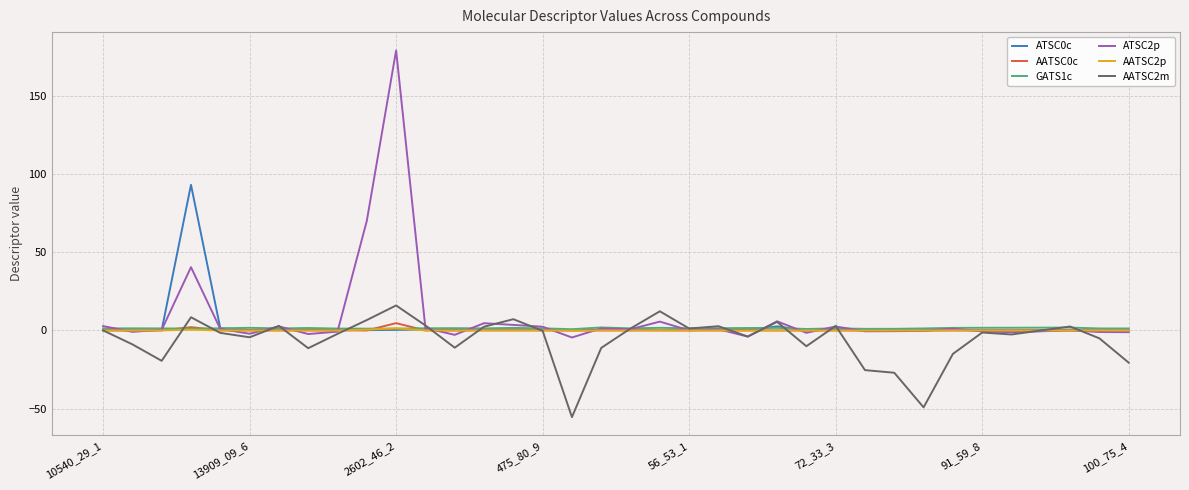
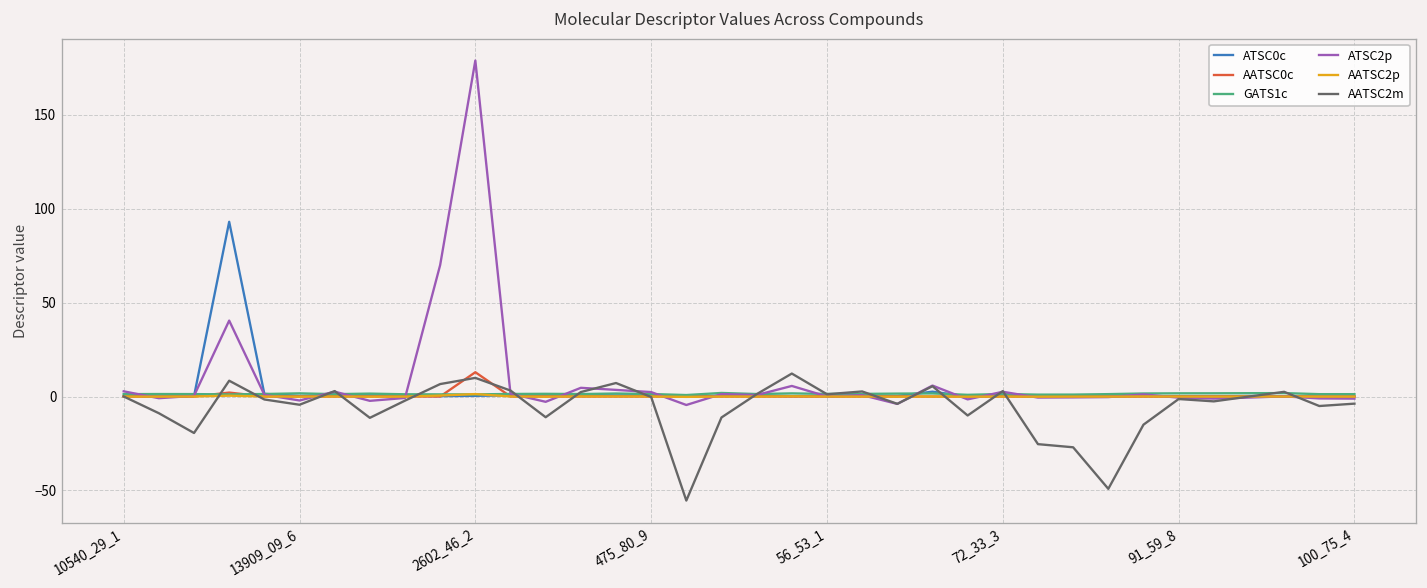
AATSC0c, 2602_46_2: 5 -> 13
AATSC2m, 2602_46_2: 16 -> 10
AATSC2m, 100_75_4: -21 -> -4
